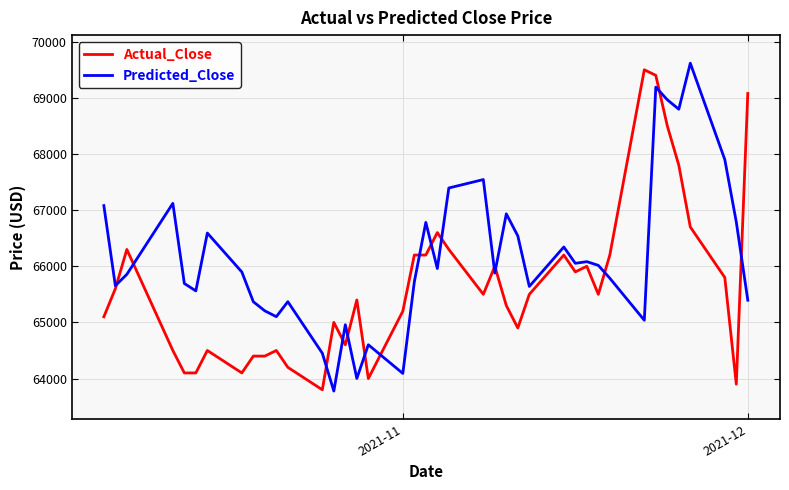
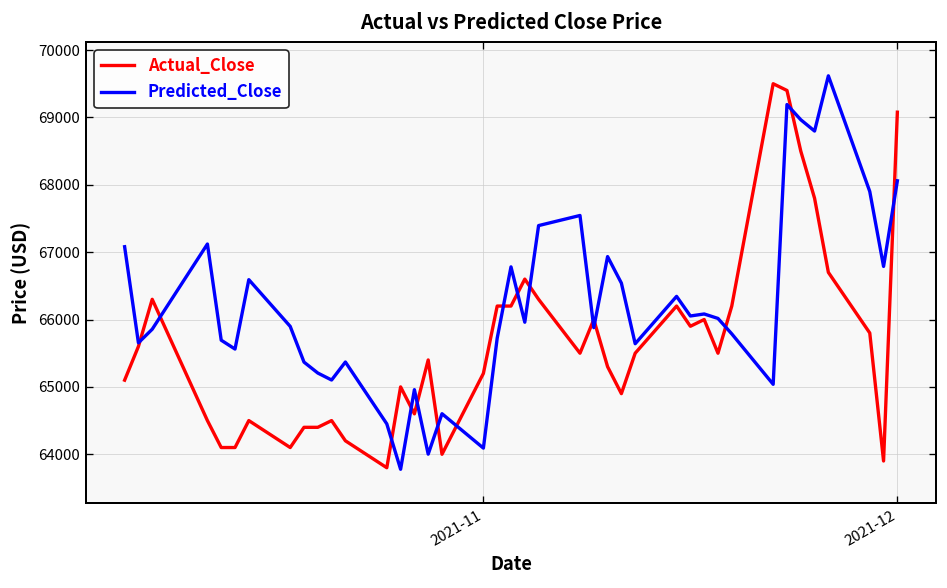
Predicted_Close, 2021-12: 65400 -> 68100
